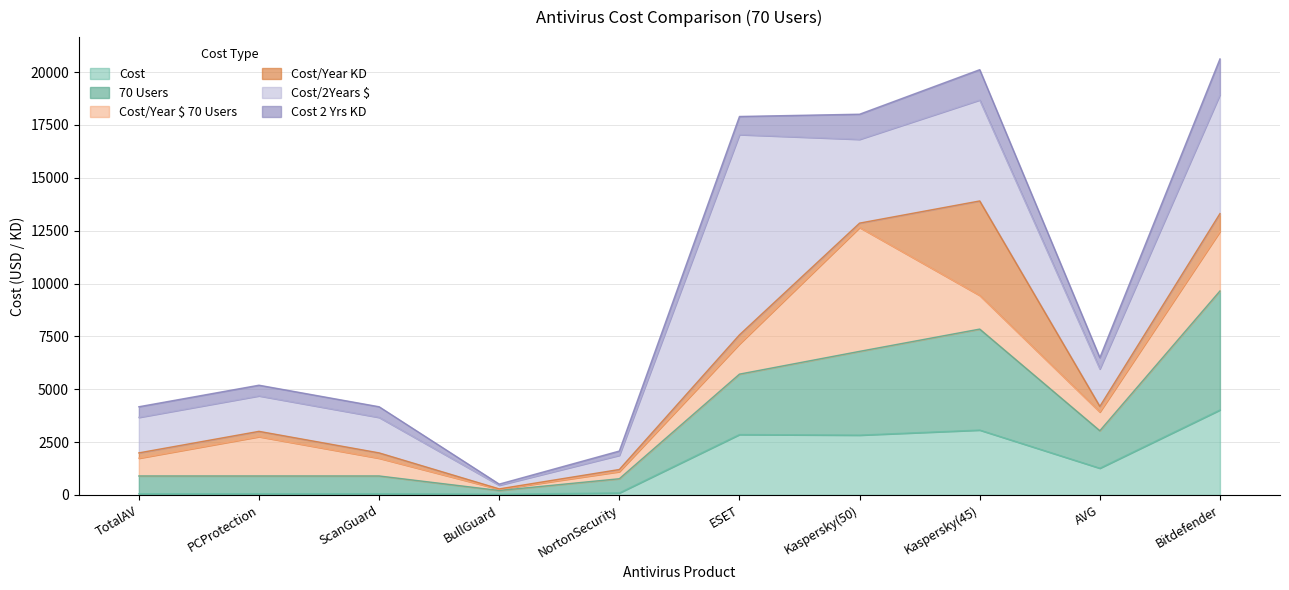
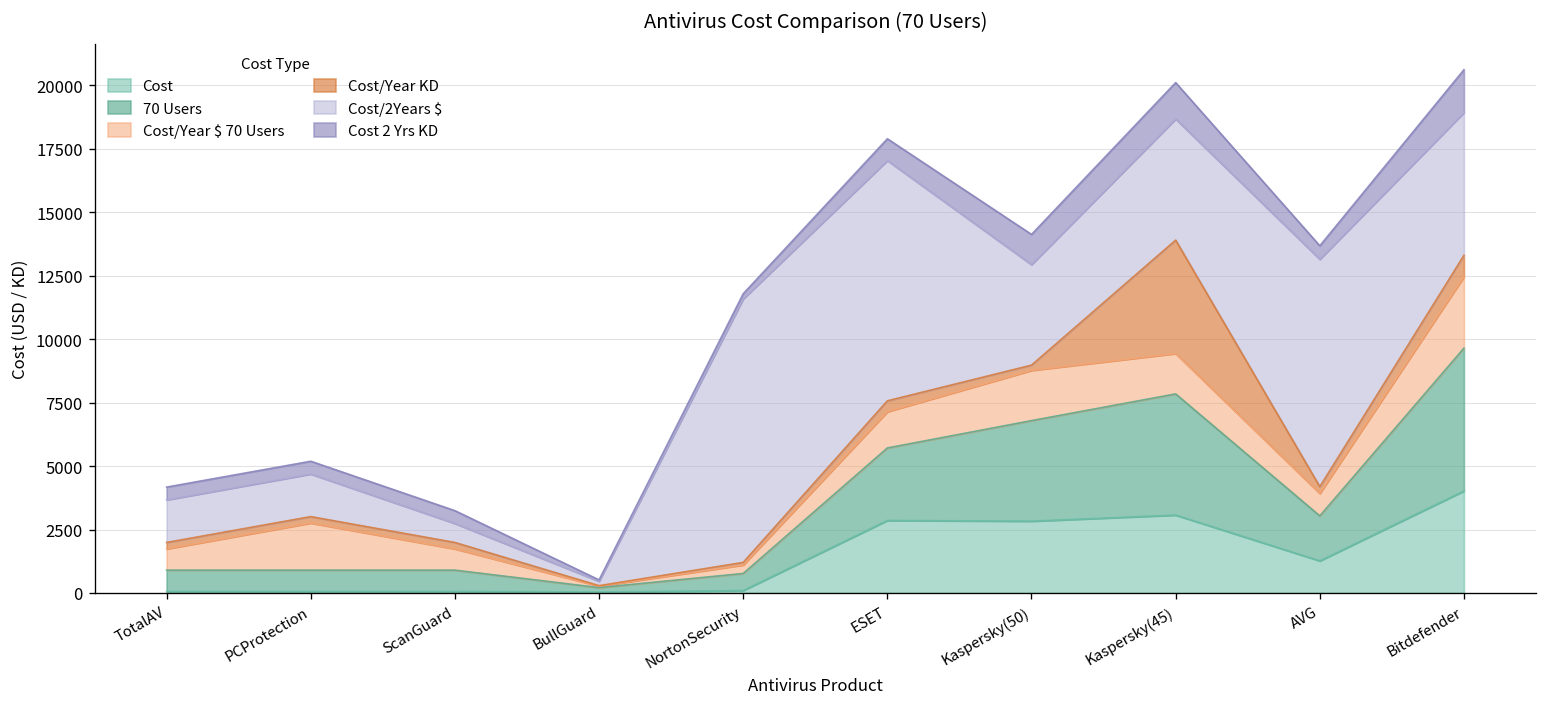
Cost/2Years $, ScanGuard: 1700 -> 700
Cost/2Years $, NortonSecurity: 700 -> 10400
Cost/Year $ 70 Users, Kaspersky(50): 5900 -> 2000
Cost/2Years $, AVG: 1800 -> 9000
